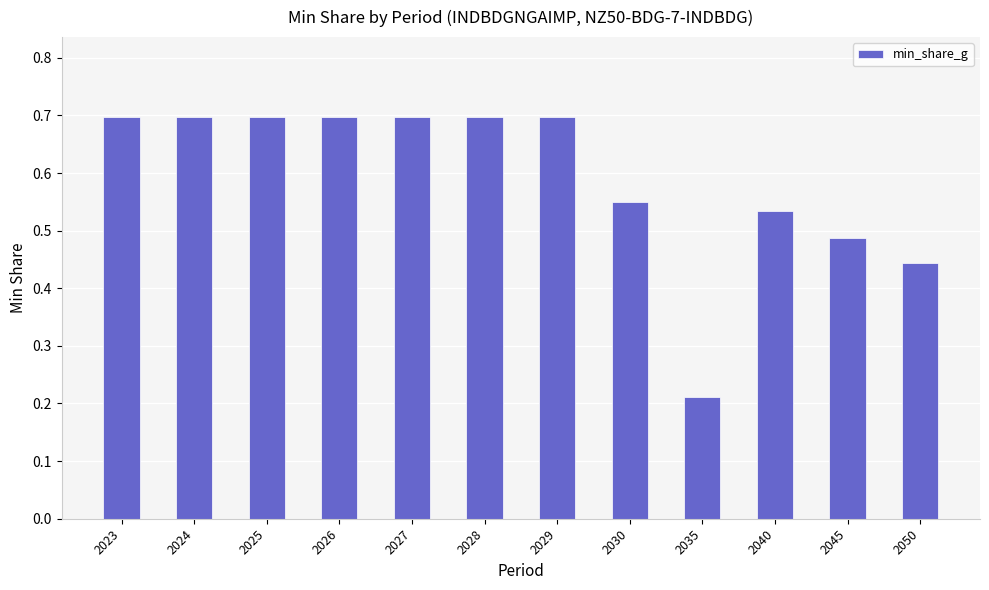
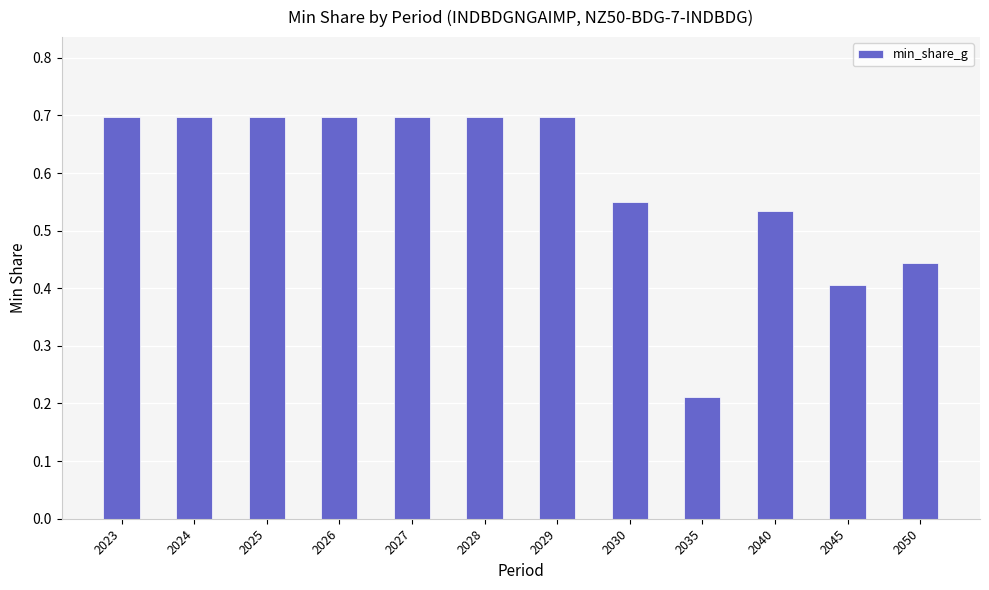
2045: 0.49 -> 0.41
